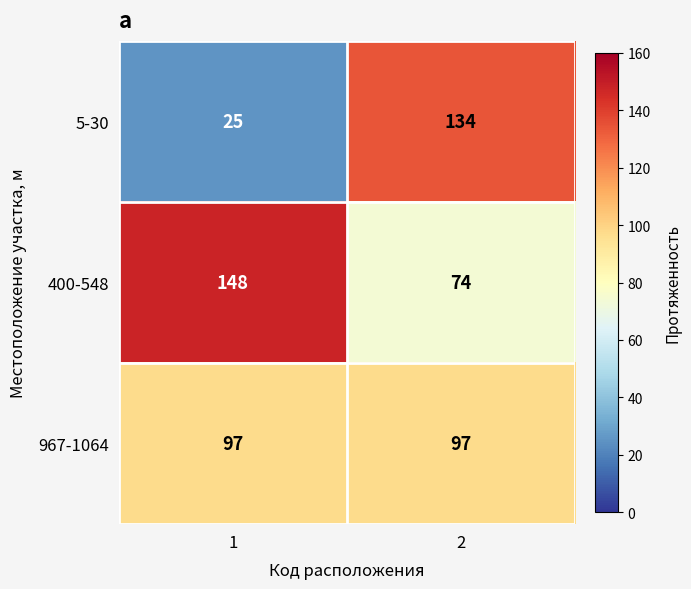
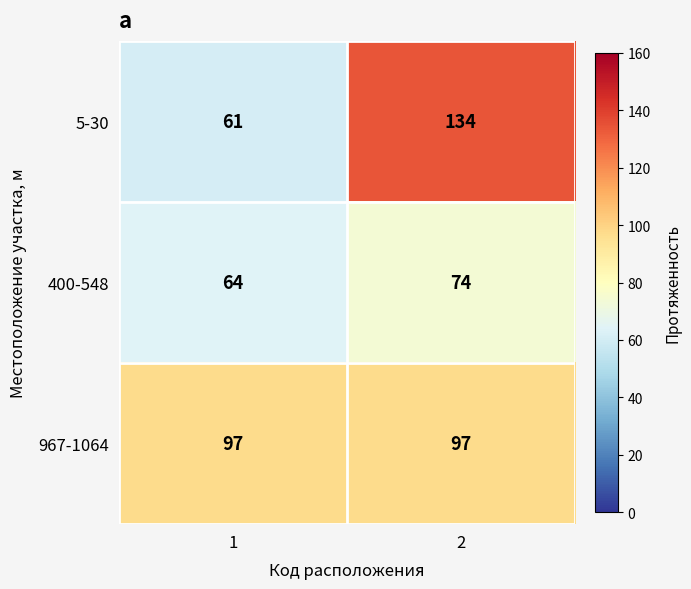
5-30, 1: 25 -> 61
400-548, 1: 148 -> 64
